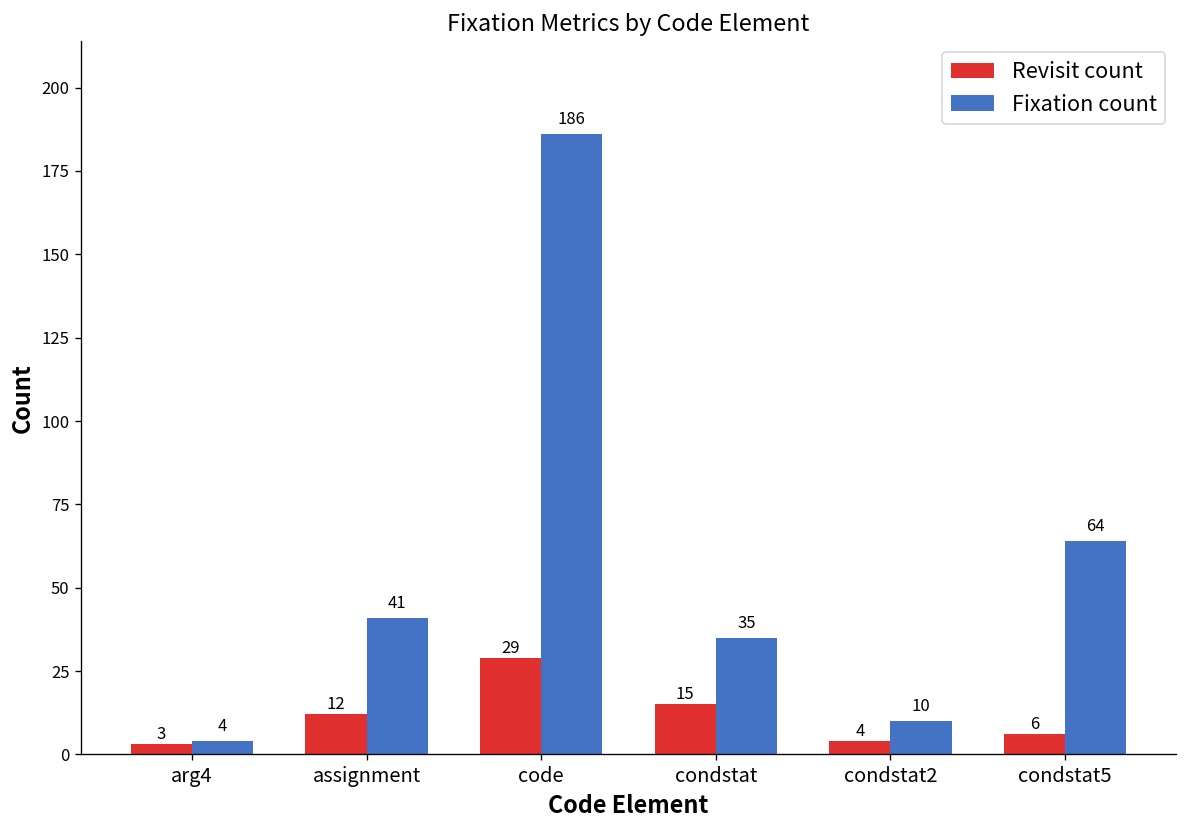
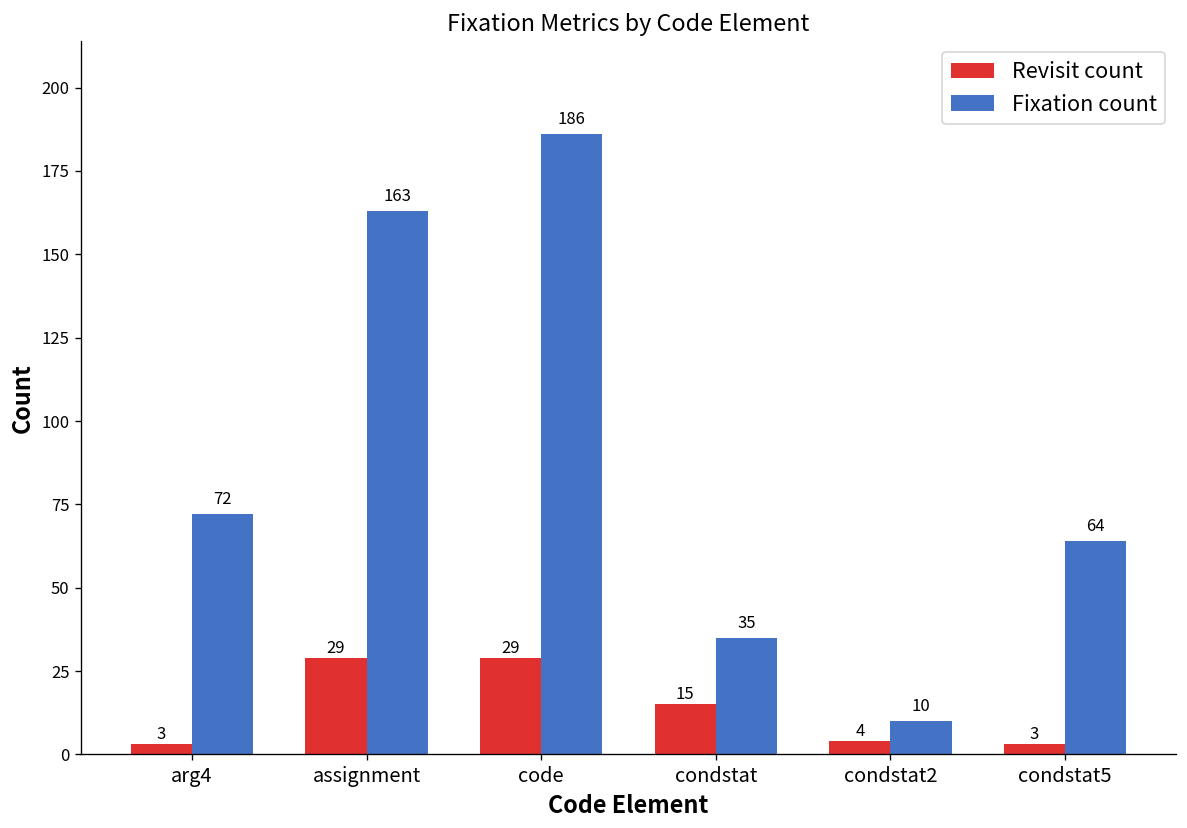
Fixation count, arg4: 4 -> 72
Revisit count, assignment: 12 -> 29
Fixation count, assignment: 41 -> 163
Revisit count, condstat5: 6 -> 3
